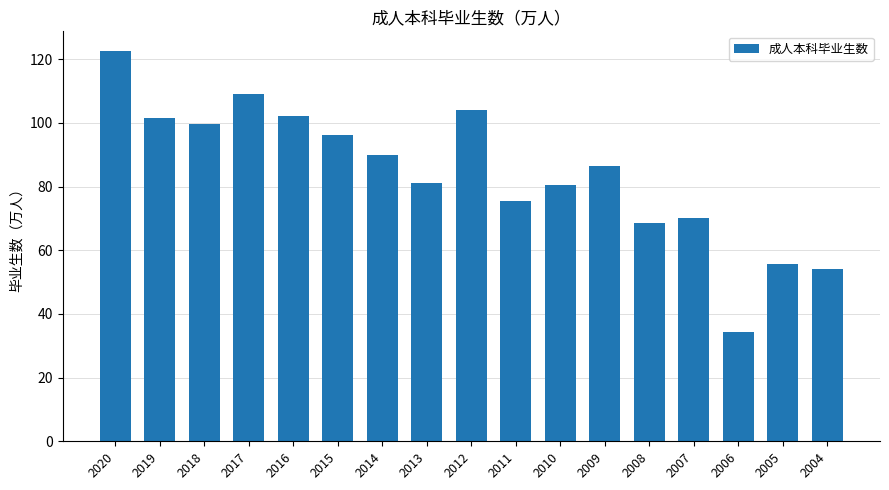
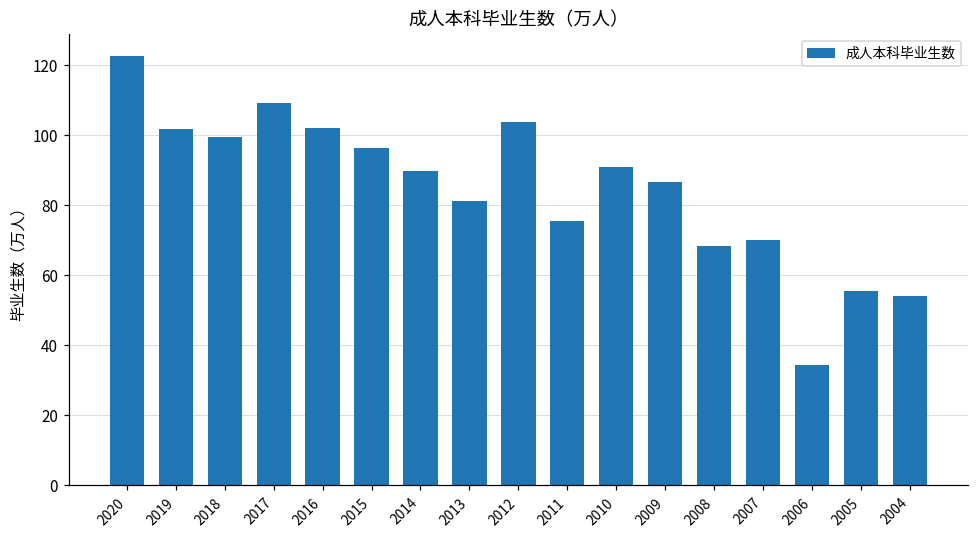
2010: 80 -> 91
